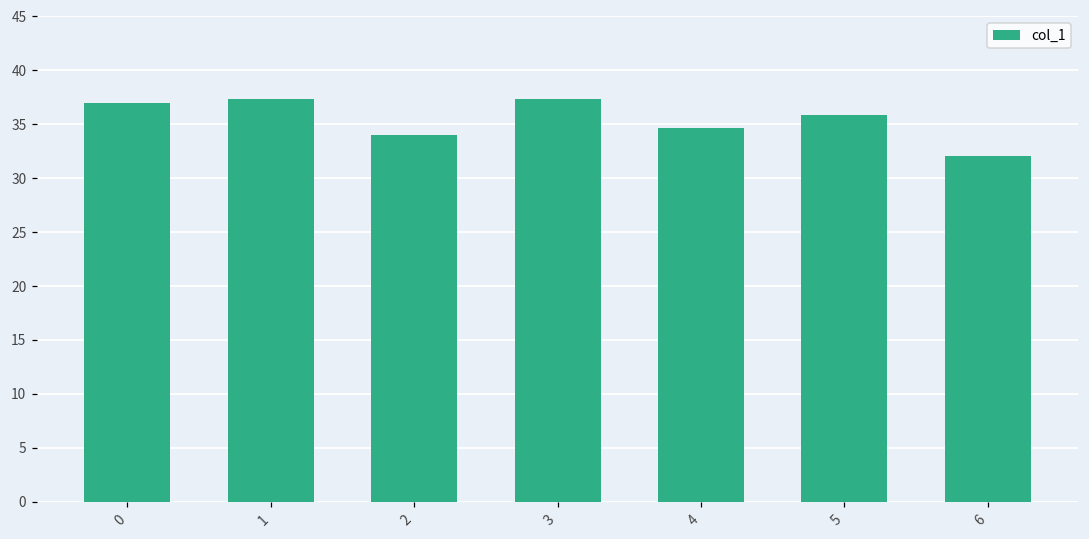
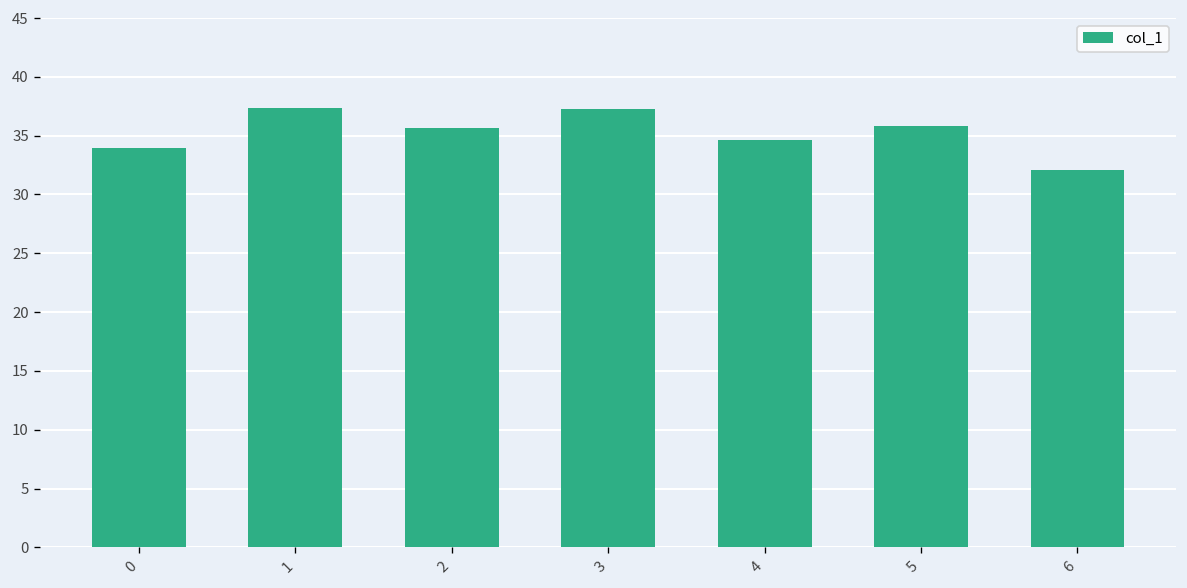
0: 37 -> 34
2: 34 -> 36
